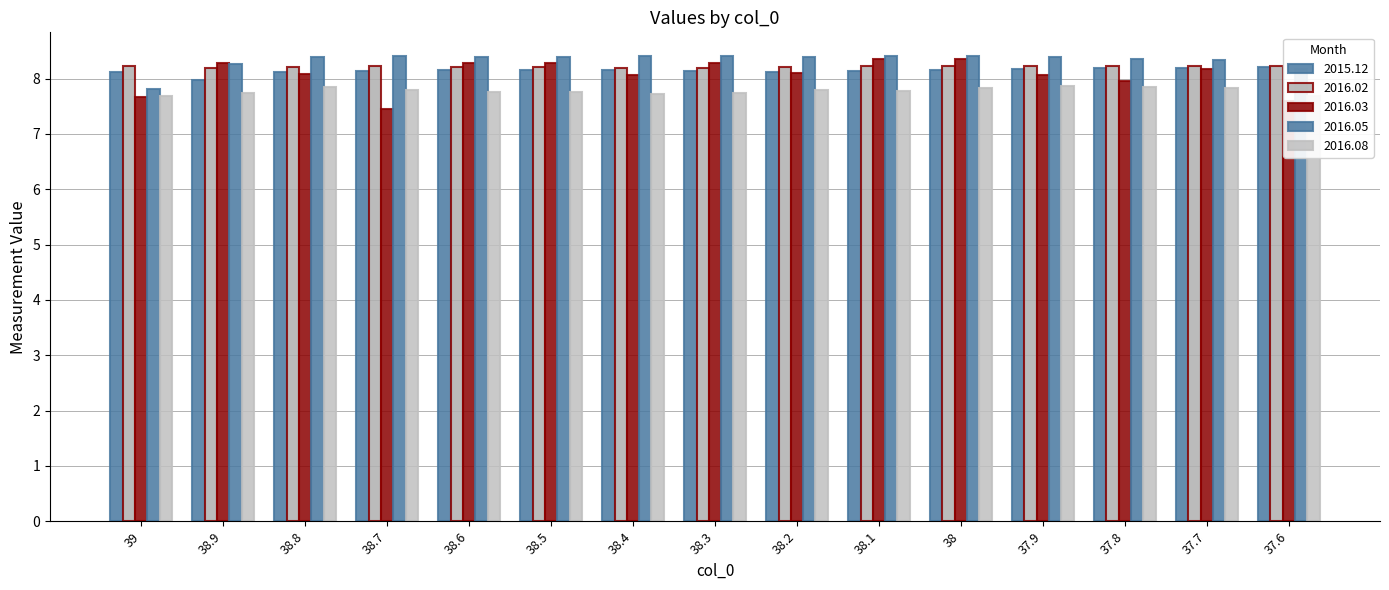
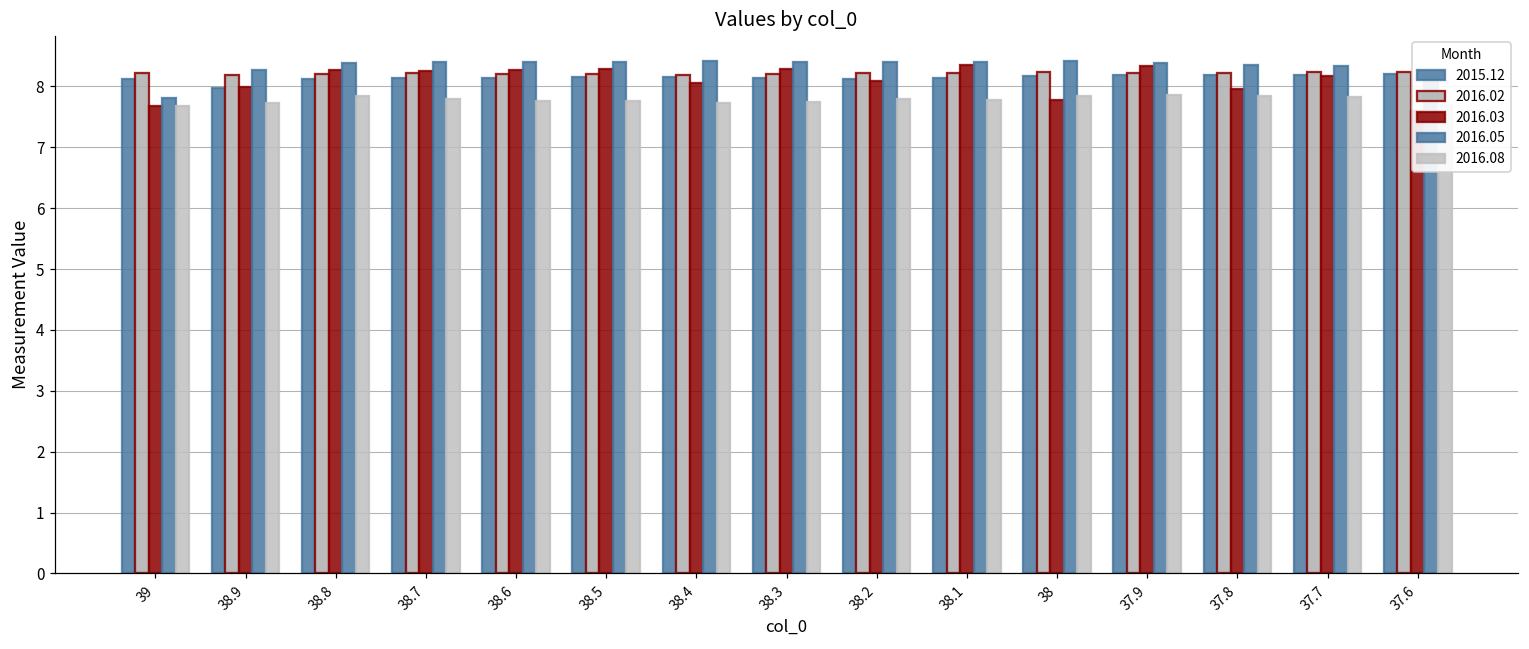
2016.03, 38.9: 8.3 -> 8.0
2016.03, 38.8: 8.1 -> 8.3
2016.03, 38.7: 7.5 -> 8.3
2016.03, 38: 8.4 -> 7.8
2016.03, 37.9: 8.1 -> 8.3
